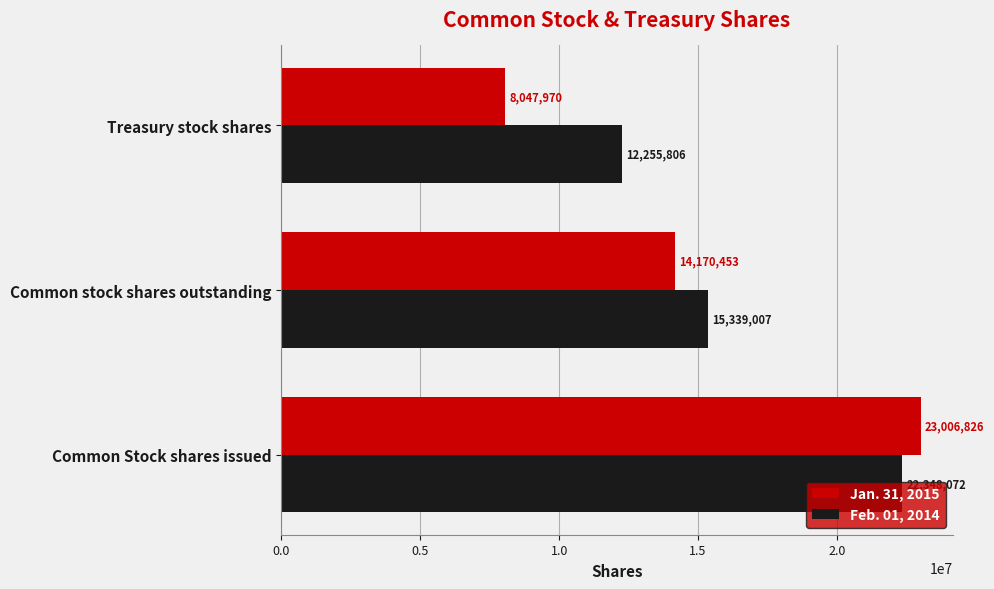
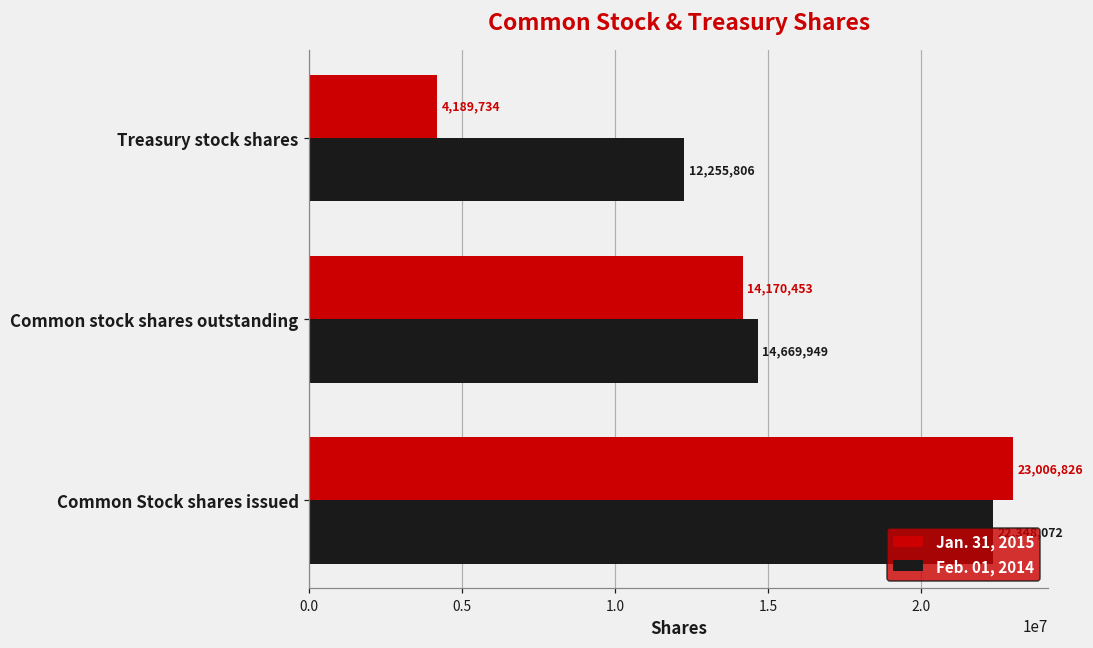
Jan. 31, 2015, Treasury stock shares: 8,047,970 -> 4,189,734
Feb. 01, 2014, Common stock shares outstanding: 15,339,007 -> 14,669,949
